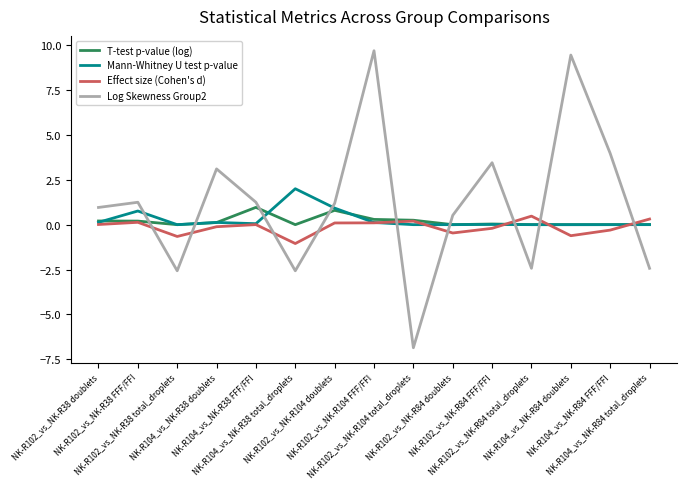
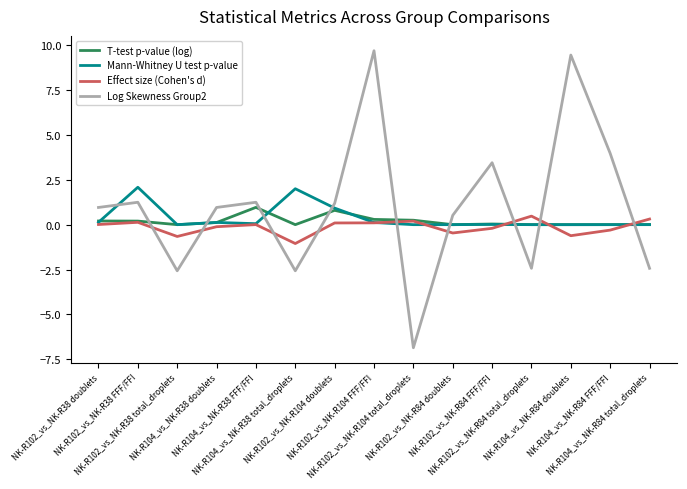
Mann-Whitney U test p-value, NK-R102_vs_NK-R38 FFF/FFI: 0.8 -> 2.1
Log Skewness Group2, NK-R104_vs_NK-R38 doublets: 3.1 -> 1.0
